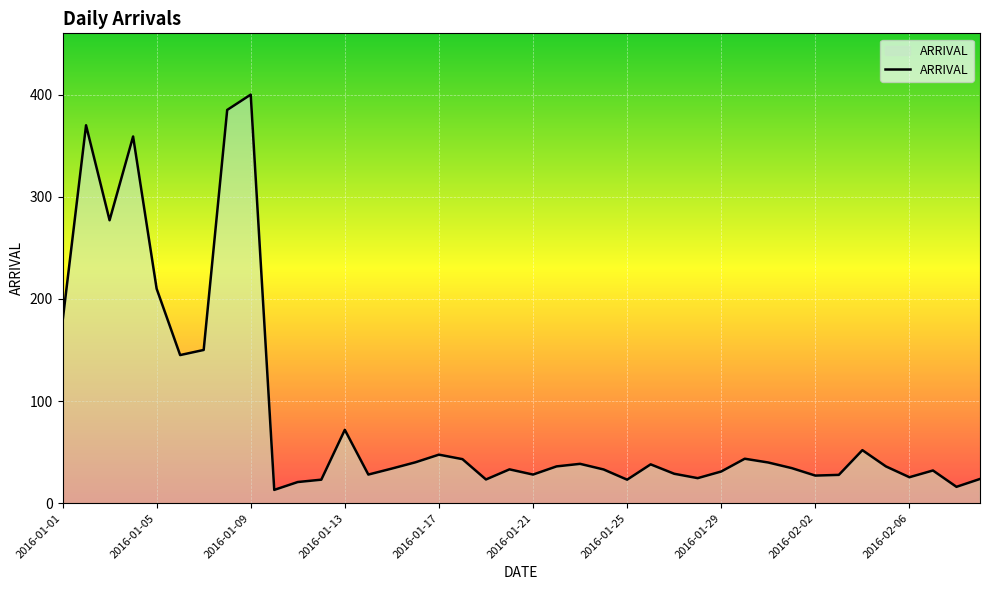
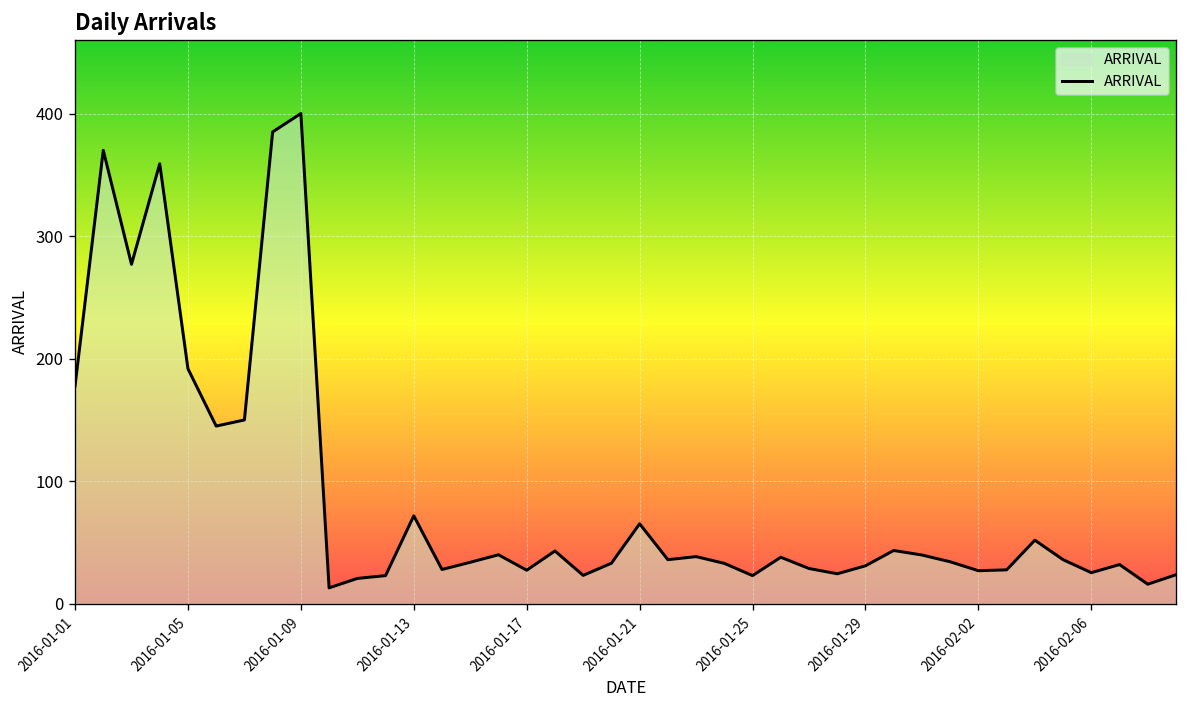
2016-01-05: 210 -> 192
2016-01-17: 48 -> 27
2016-01-21: 28 -> 65
